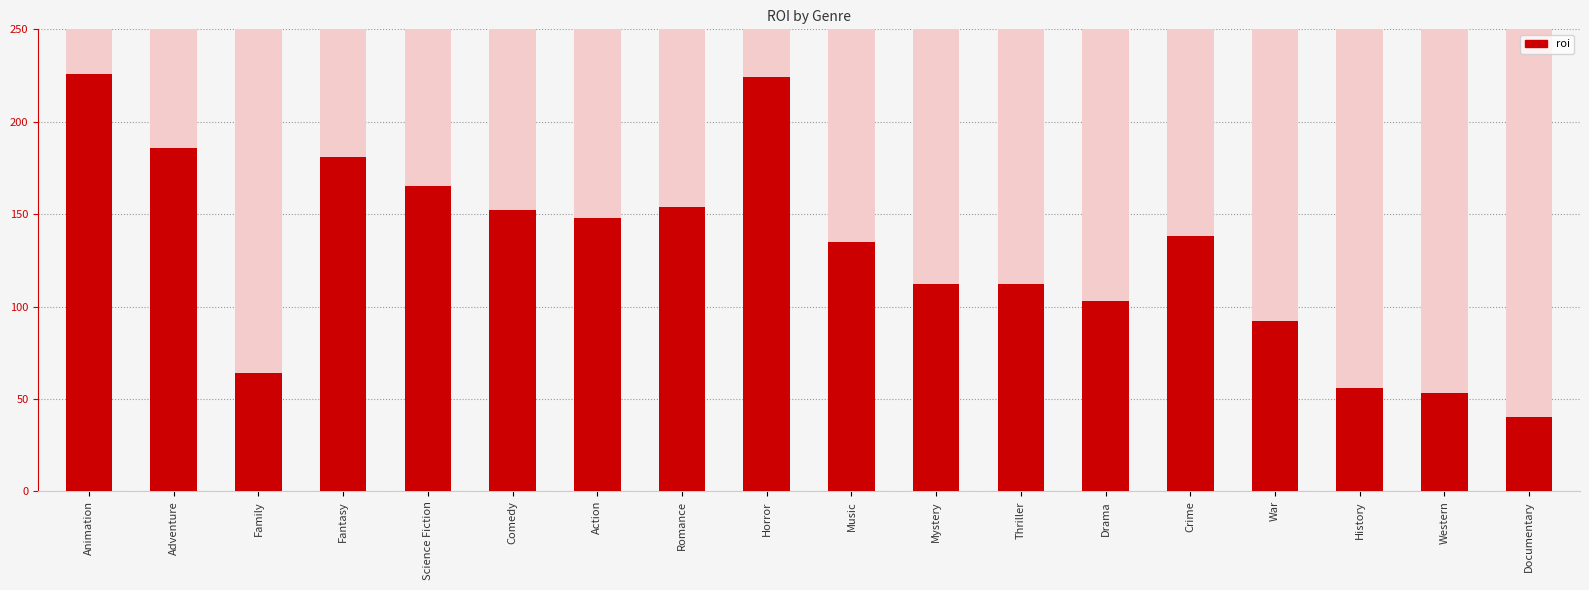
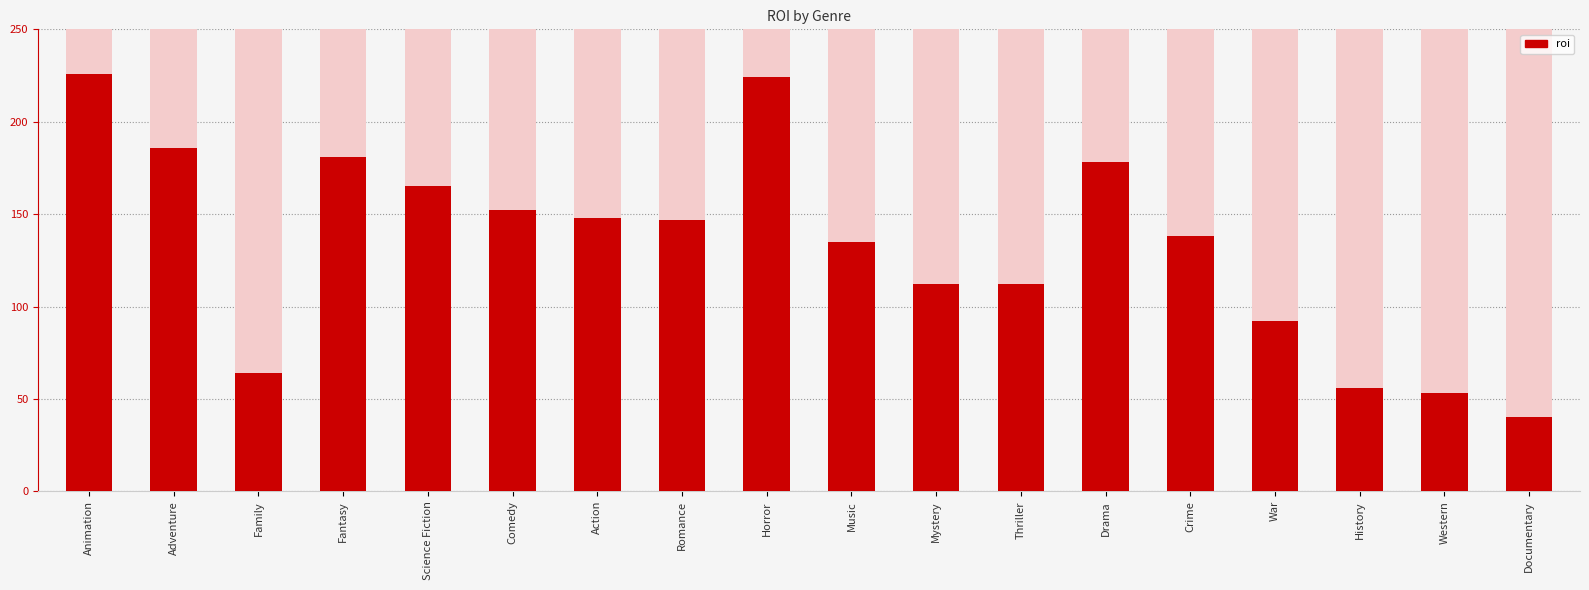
roi, Romance: 154 -> 147
roi, Drama: 103 -> 178
